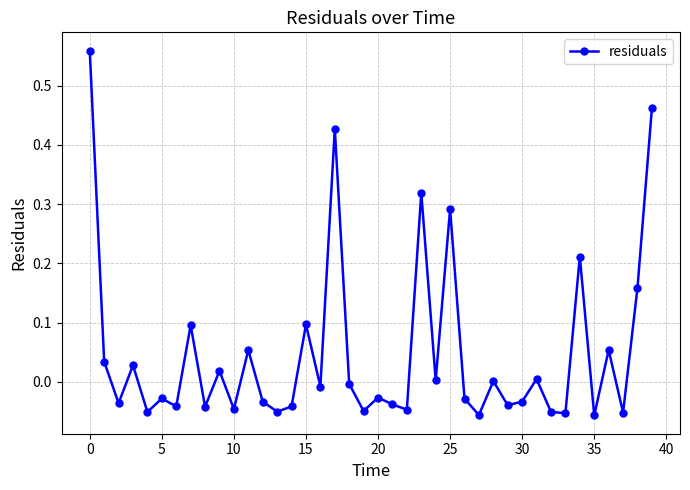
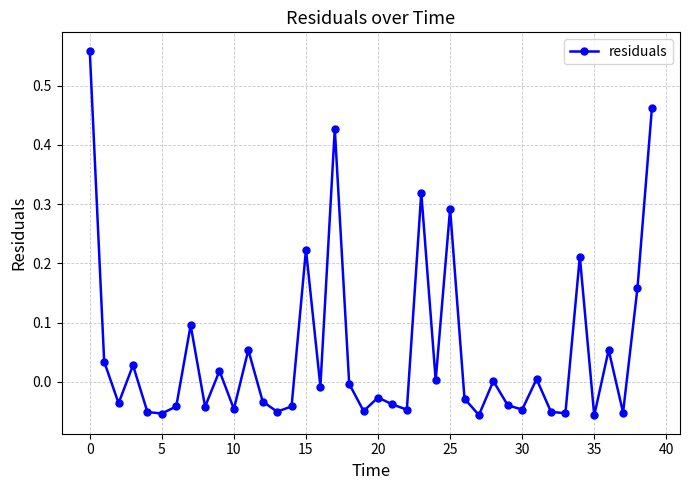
5: -0.03 -> -0.05
15: 0.10 -> 0.22
30: -0.03 -> -0.05
